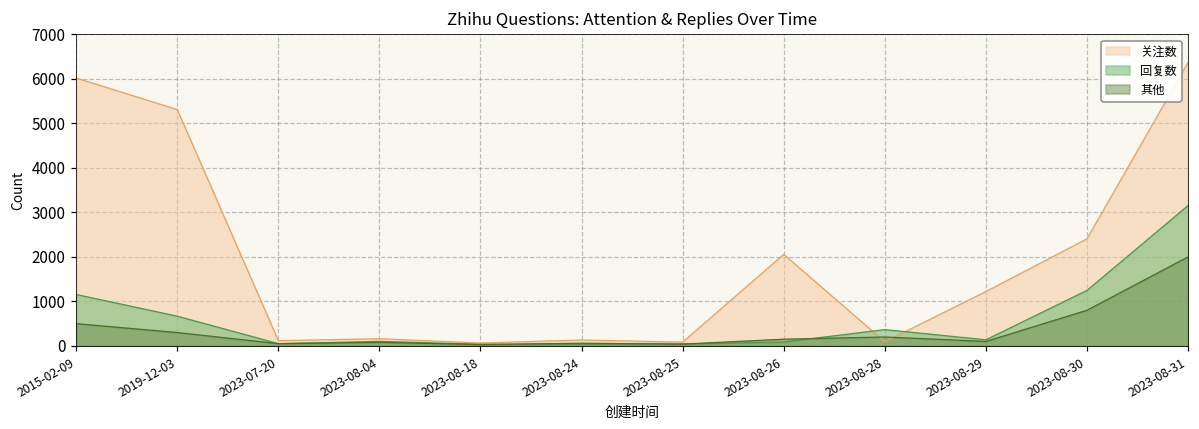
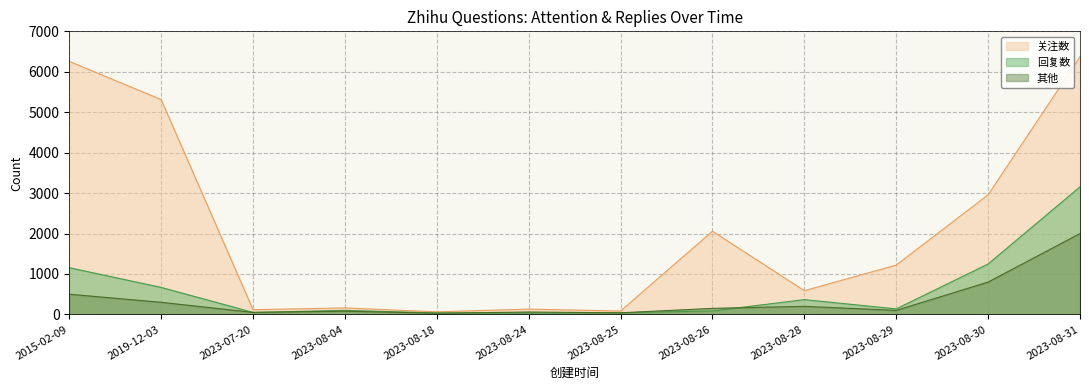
关注数, 2015-02-09: 6000 -> 6300
关注数, 2023-08-28: 100 -> 600
关注数, 2023-08-30: 2400 -> 3000
